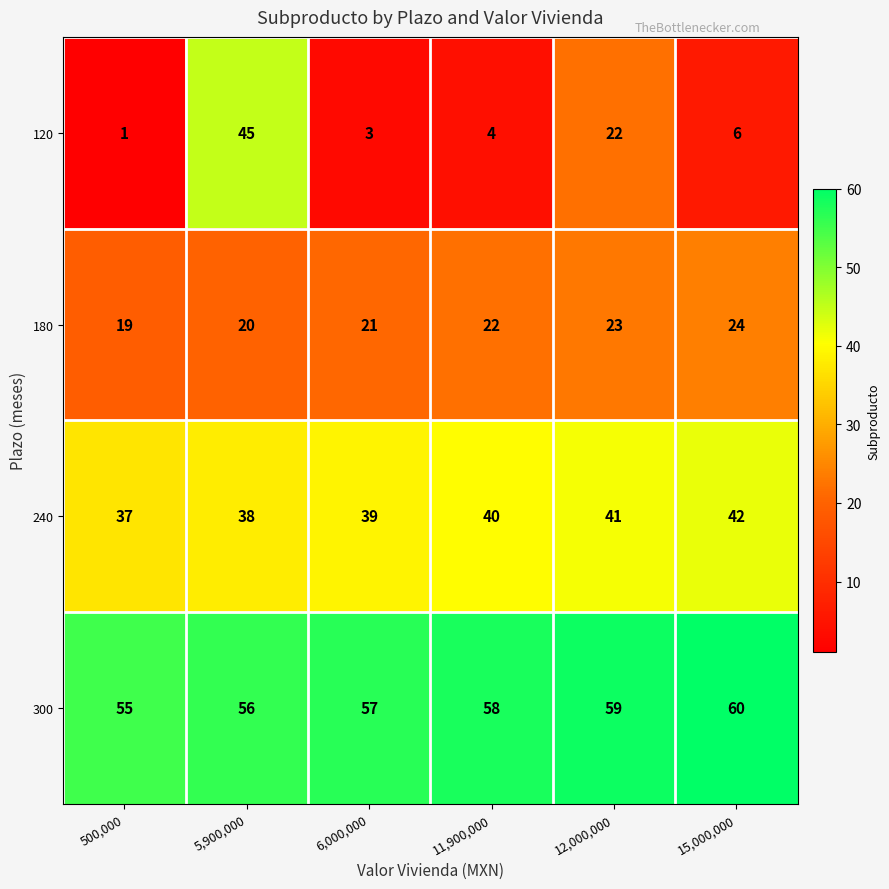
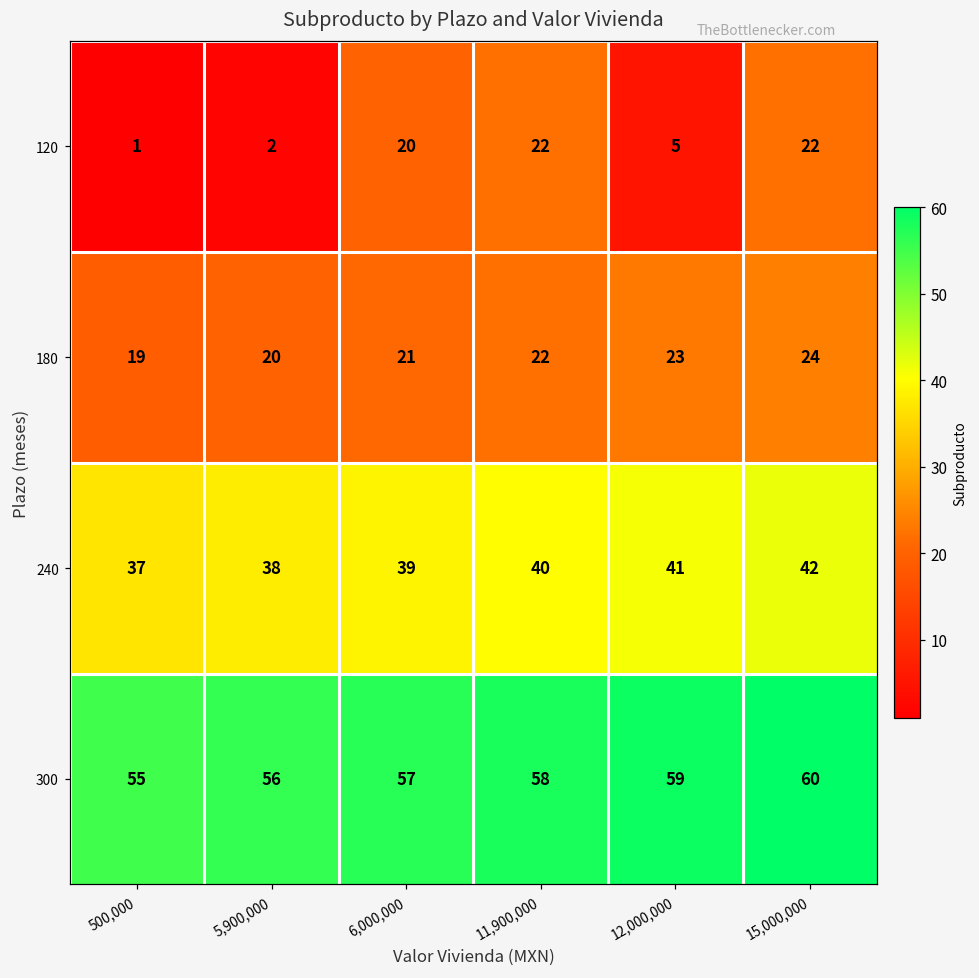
120, 5,900,000: 45 -> 2
120, 6,000,000: 3 -> 20
120, 11,900,000: 4 -> 22
120, 12,000,000: 22 -> 5
120, 15,000,000: 6 -> 22
